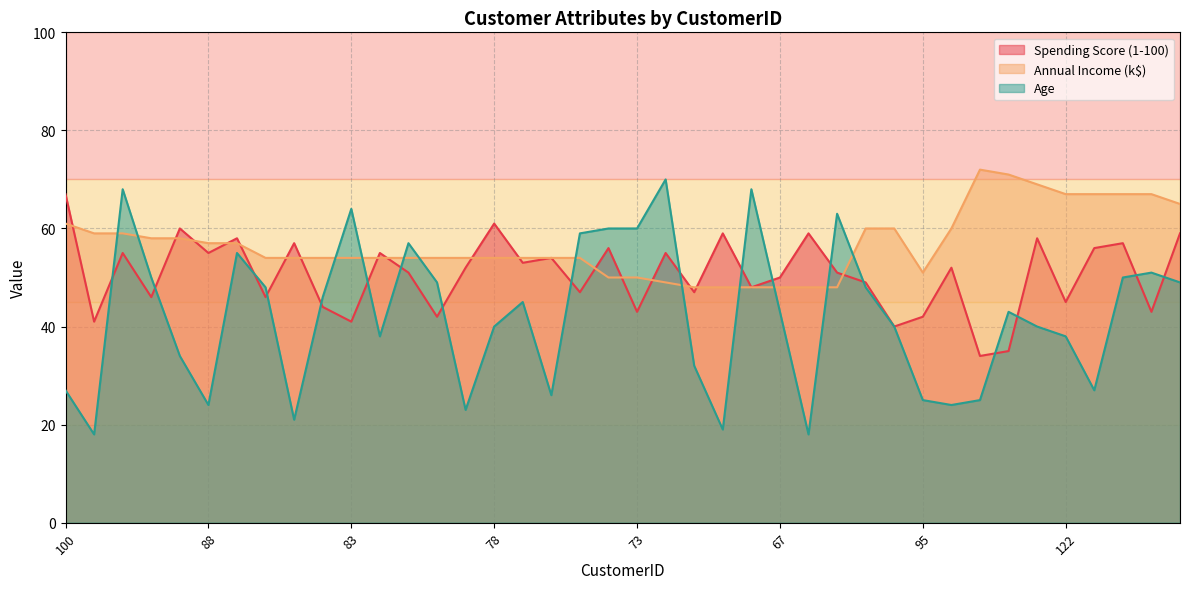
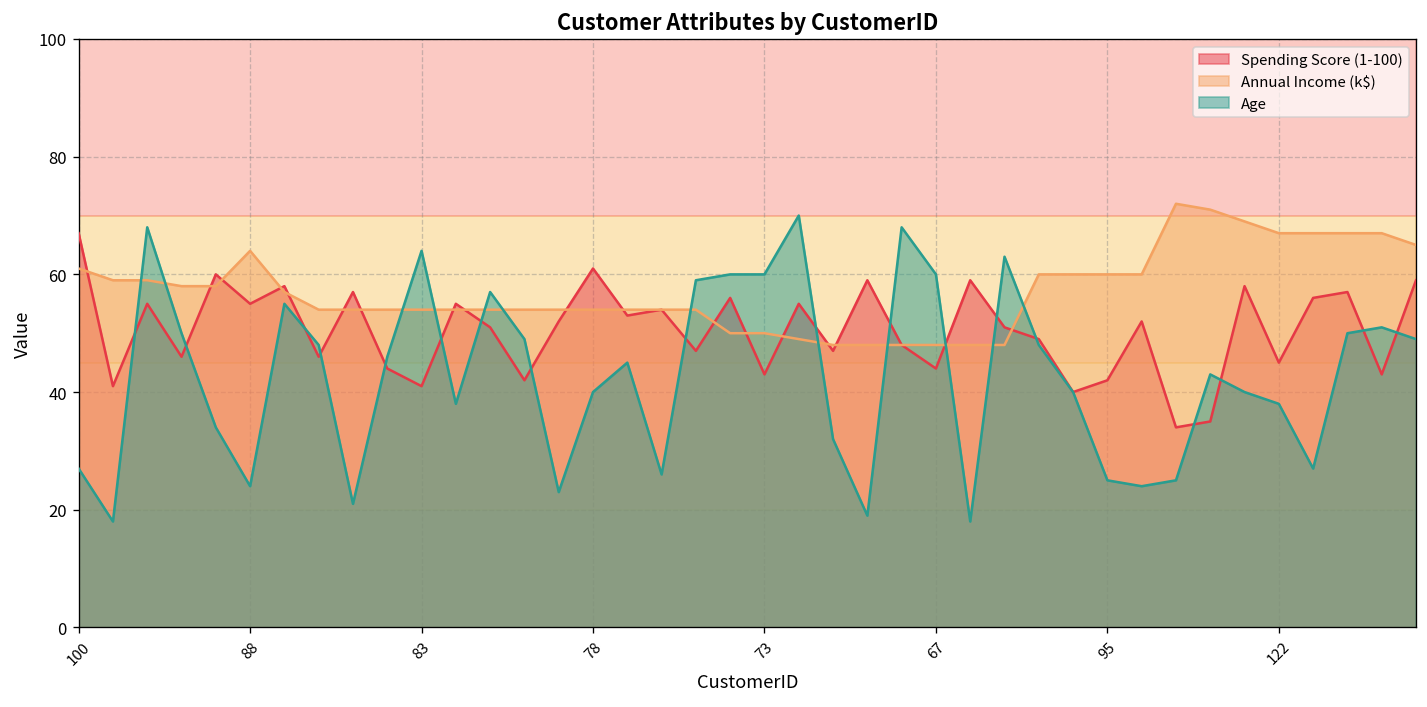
Annual Income (k$), 88: 57 -> 64
Spending Score (1-100), 67: 50 -> 44
Age, 67: 43 -> 60
Annual Income (k$), 95: 51 -> 60
